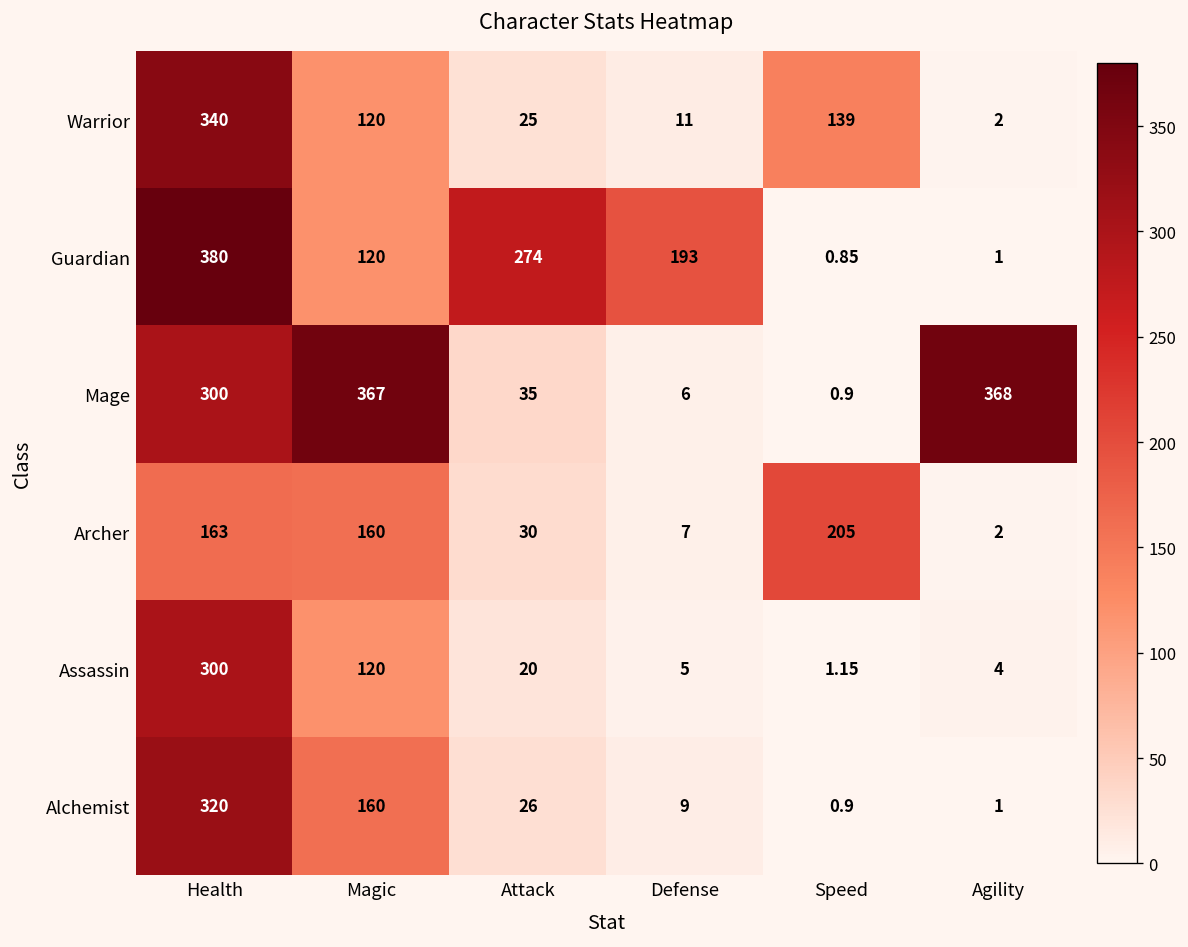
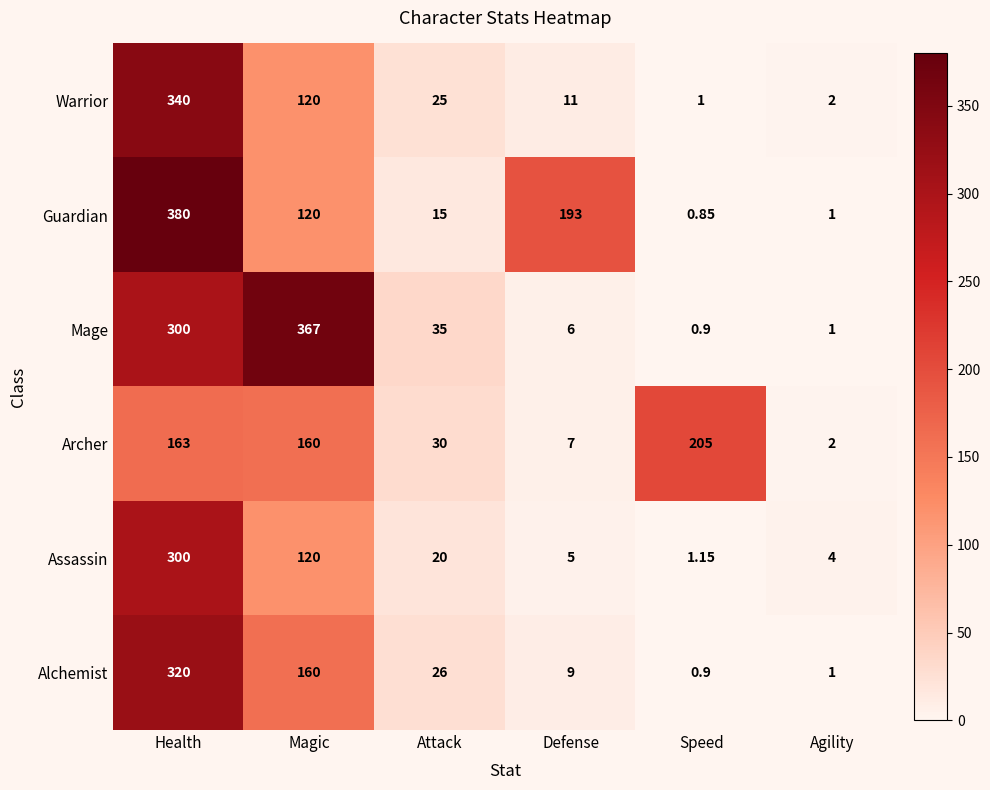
Warrior, Speed: 139 -> 1
Guardian, Attack: 274 -> 15
Mage, Agility: 368 -> 1
